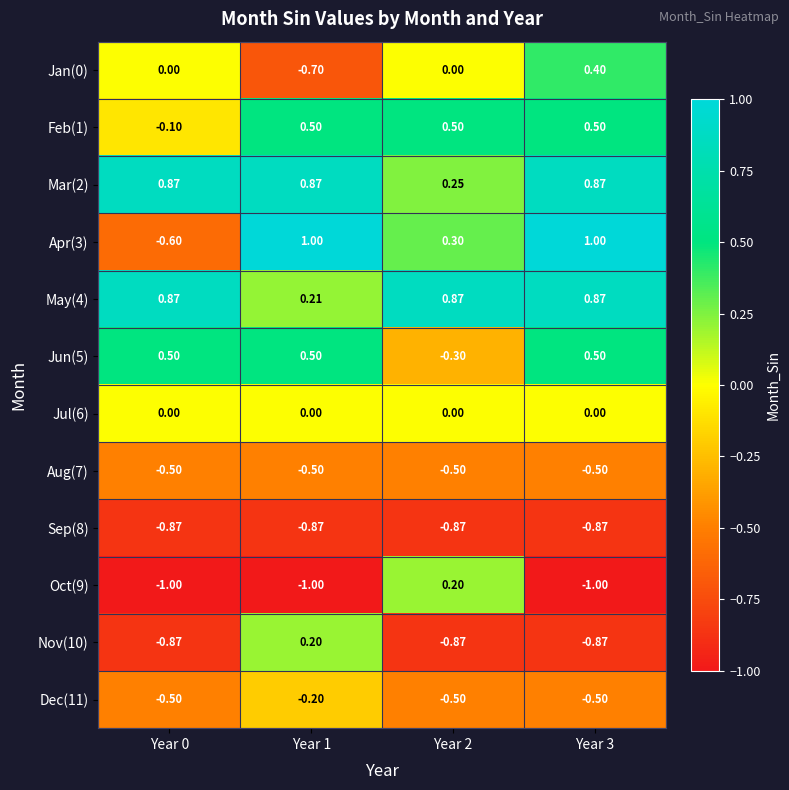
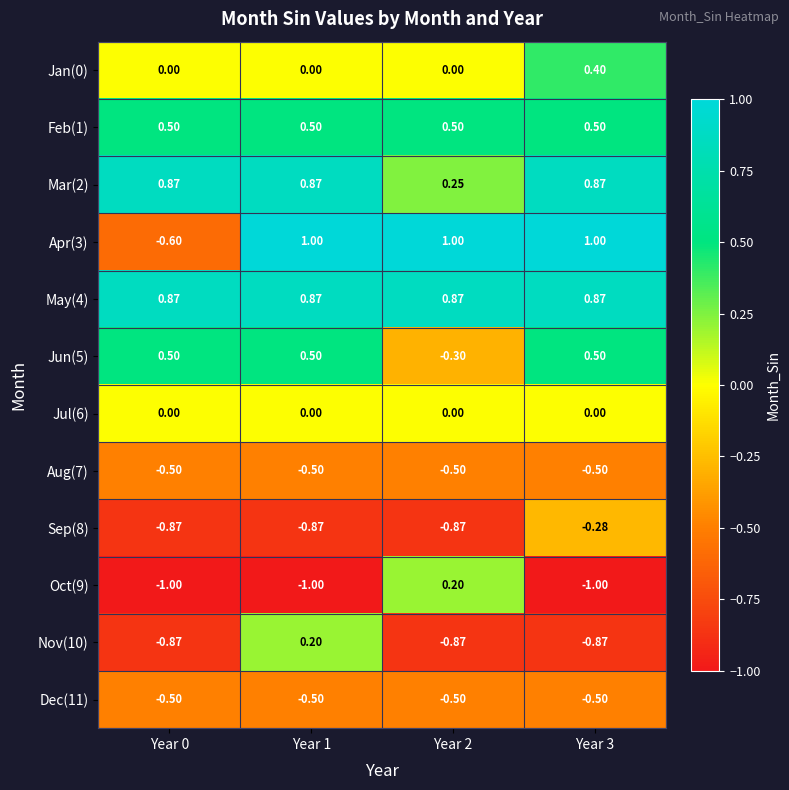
Jan(0), Year 1: -0.70 -> 0.00
Feb(1), Year 0: -0.10 -> 0.50
Apr(3), Year 2: 0.30 -> 1.00
May(4), Year 1: 0.21 -> 0.87
Sep(8), Year 3: -0.87 -> -0.28
Dec(11), Year 1: -0.20 -> -0.50
